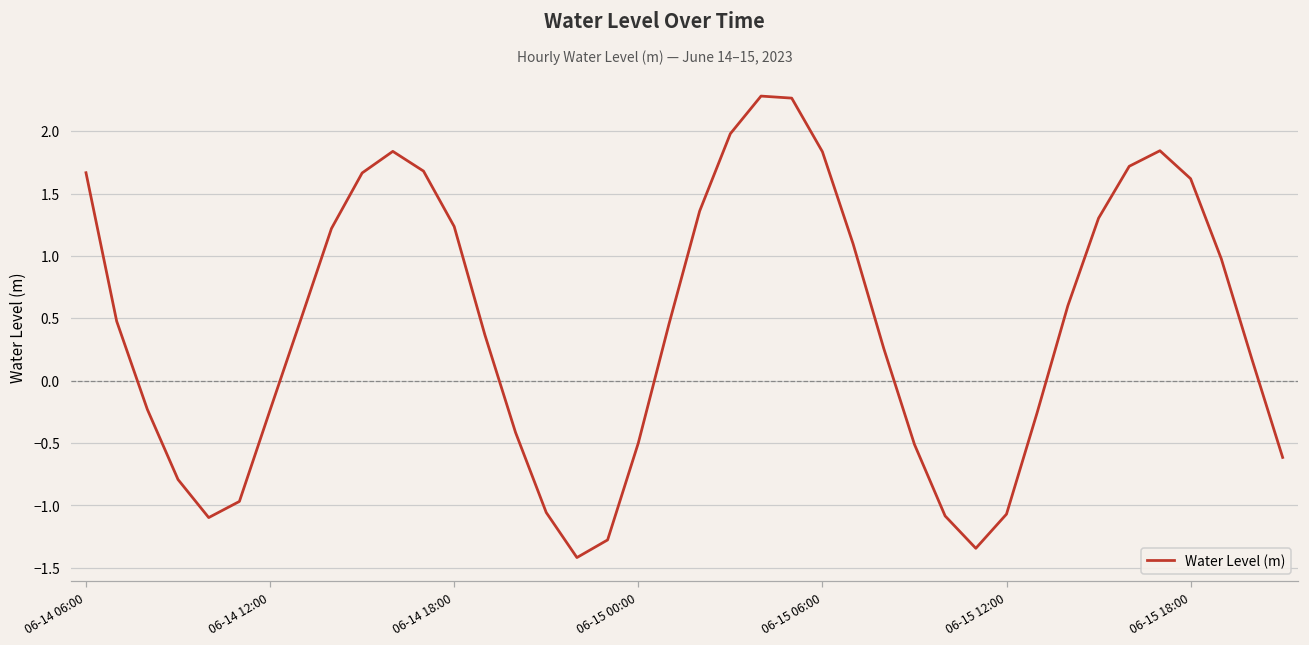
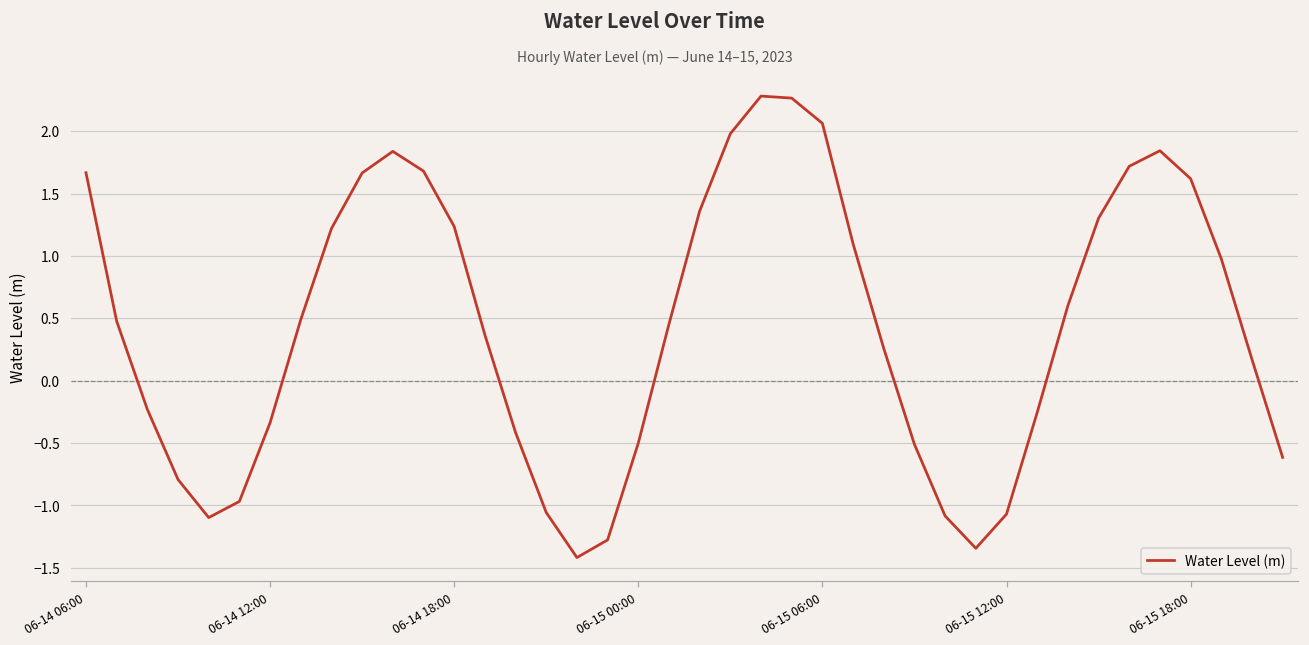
06-14 12:00: -0.24 -> -0.34
06-15 06:00: 1.84 -> 2.06
